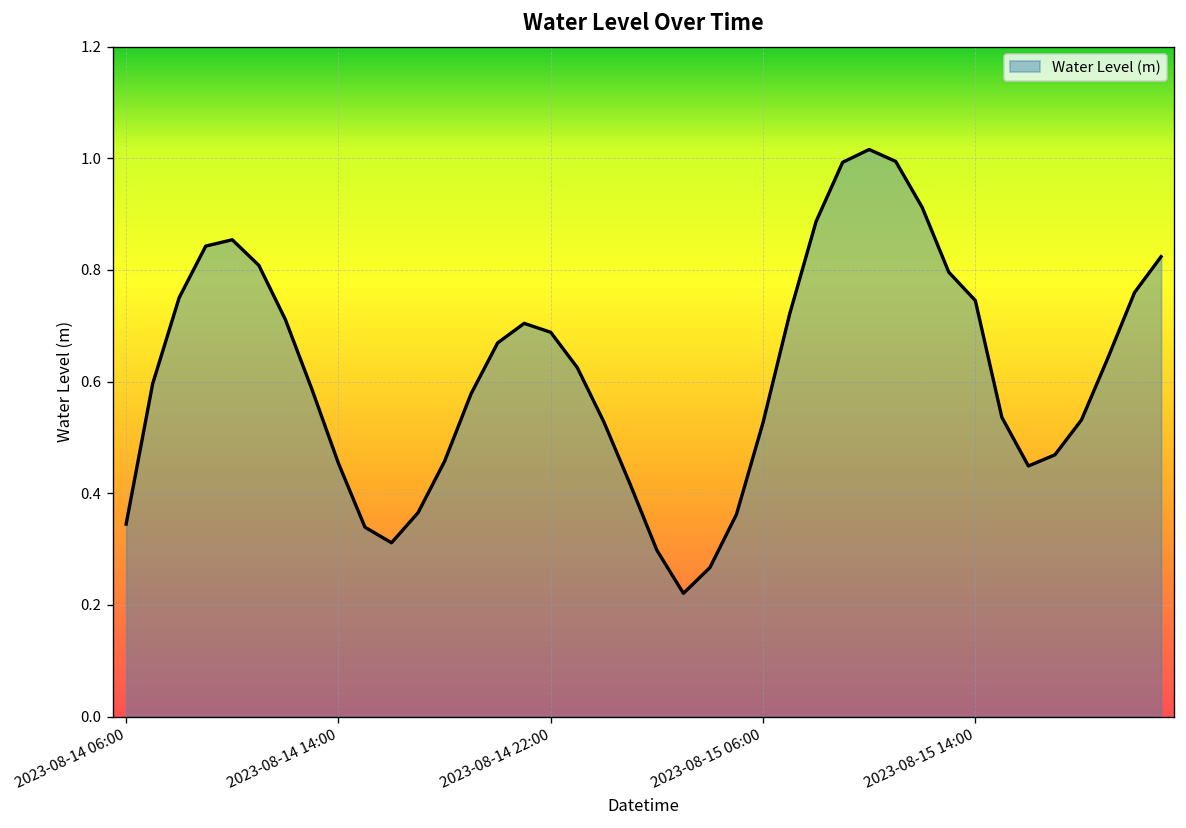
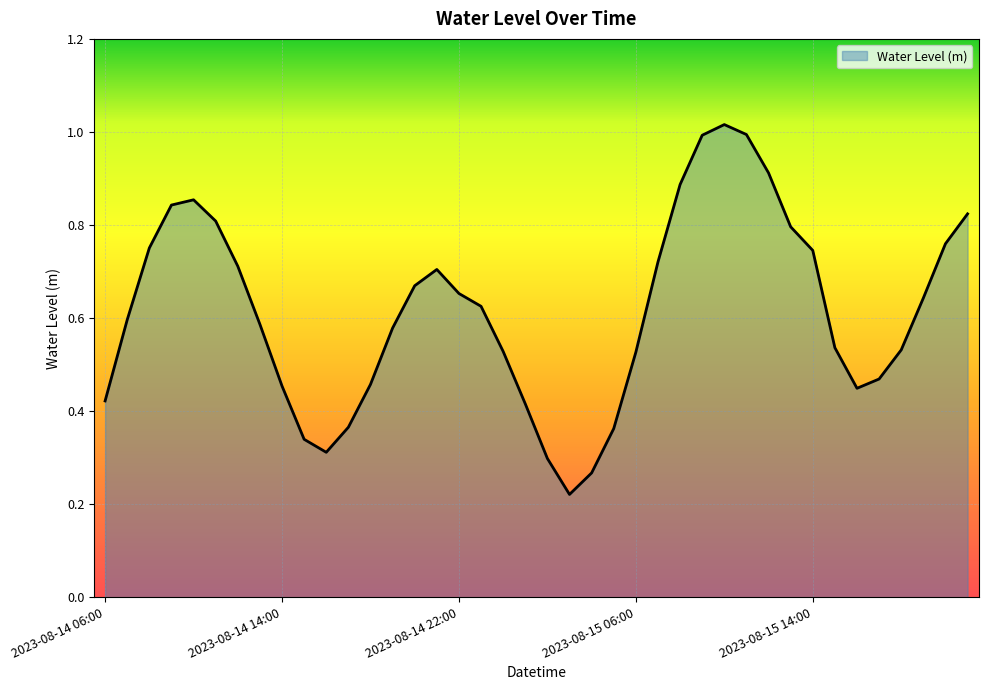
2023-08-14 06:00: 0.34 -> 0.42
2023-08-14 22:00: 0.69 -> 0.65
